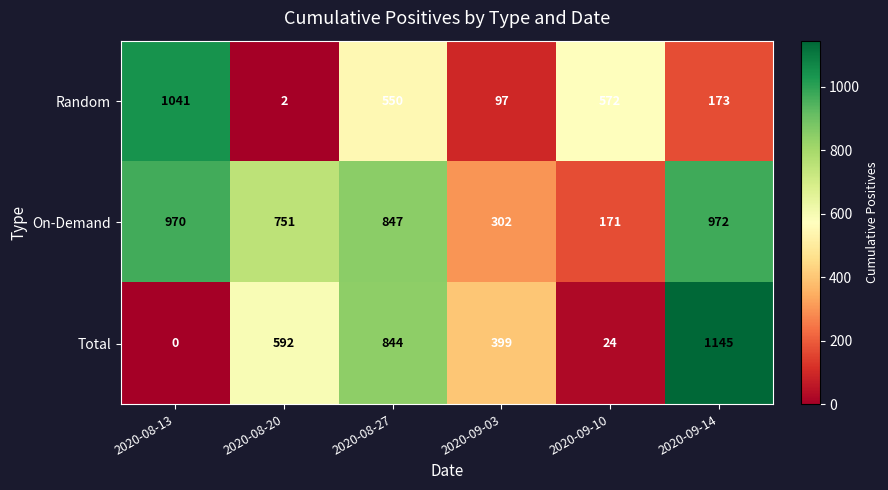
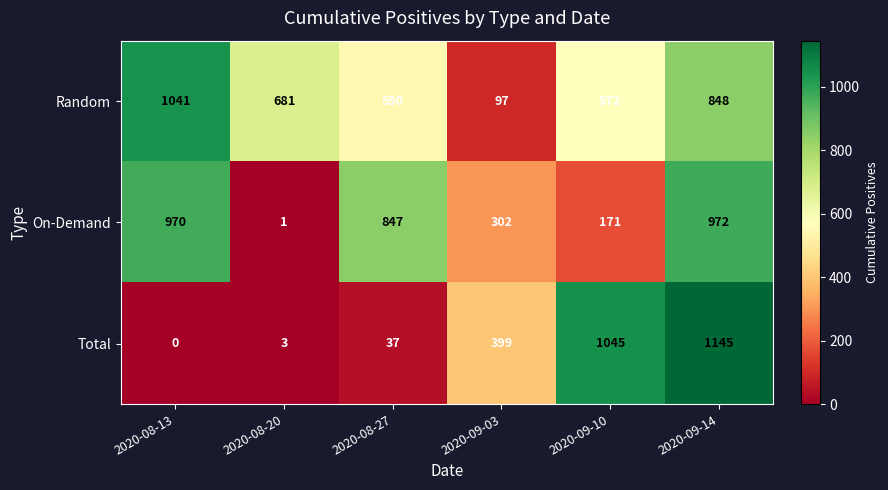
Random, 2020-08-20: 2 -> 681
Random, 2020-09-14: 173 -> 848
On-Demand, 2020-08-20: 751 -> 1
Total, 2020-08-20: 592 -> 3
Total, 2020-08-27: 844 -> 37
Total, 2020-09-10: 24 -> 1045
